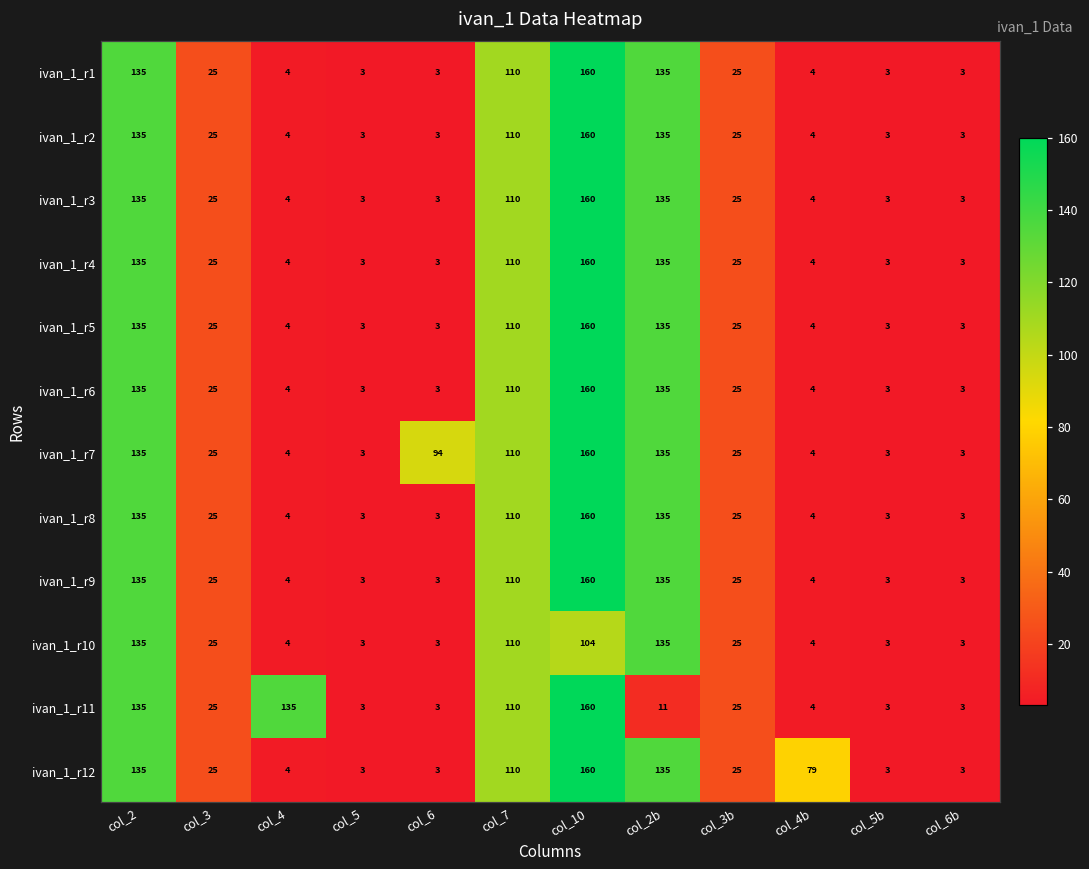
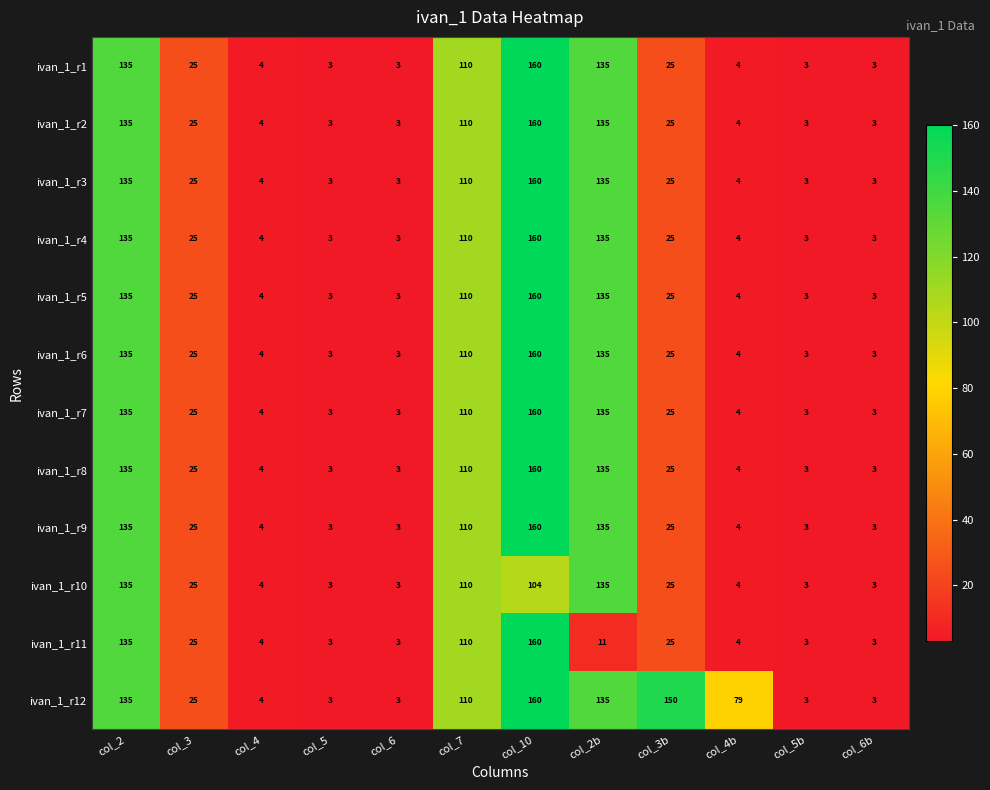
ivan_1_r7, col_6: 94 -> 3
ivan_1_r11, col_4: 135 -> 4
ivan_1_r12, col_3b: 25 -> 150
